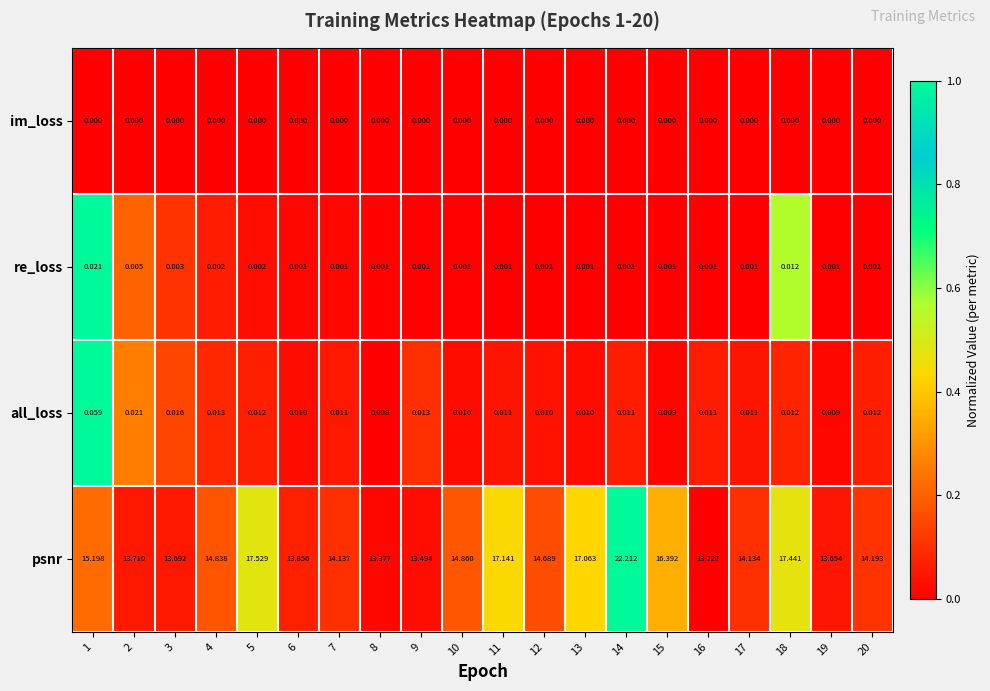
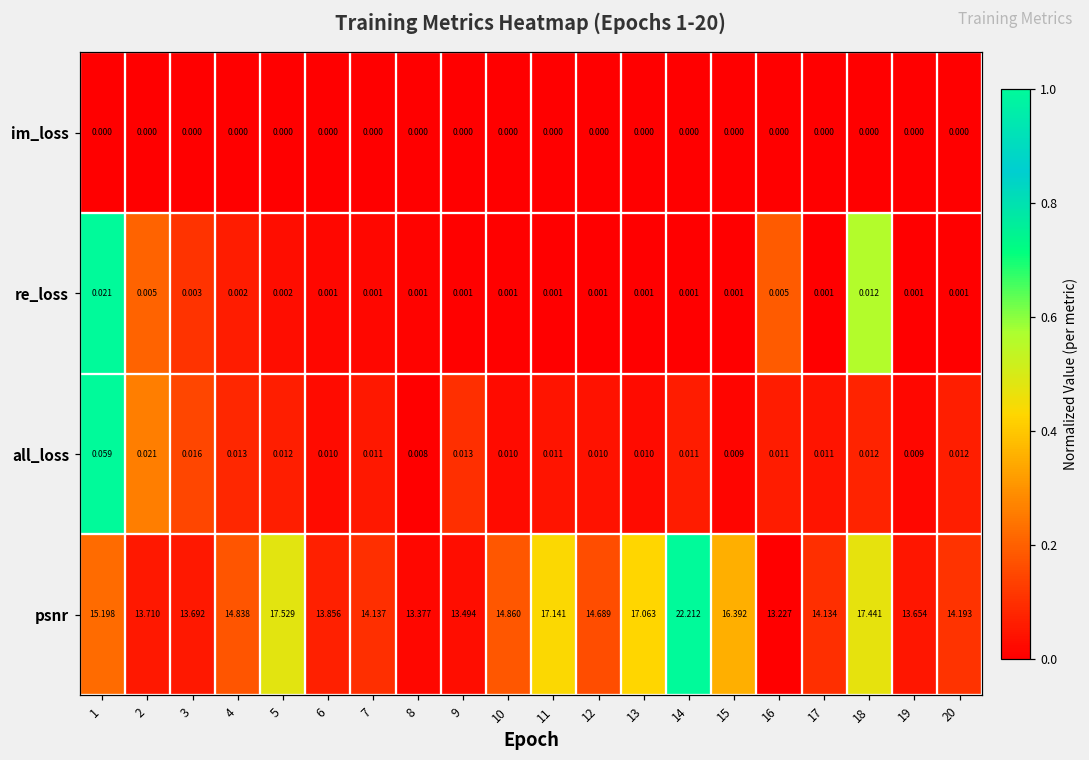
re_loss, 16: 0.001 -> 0.005
